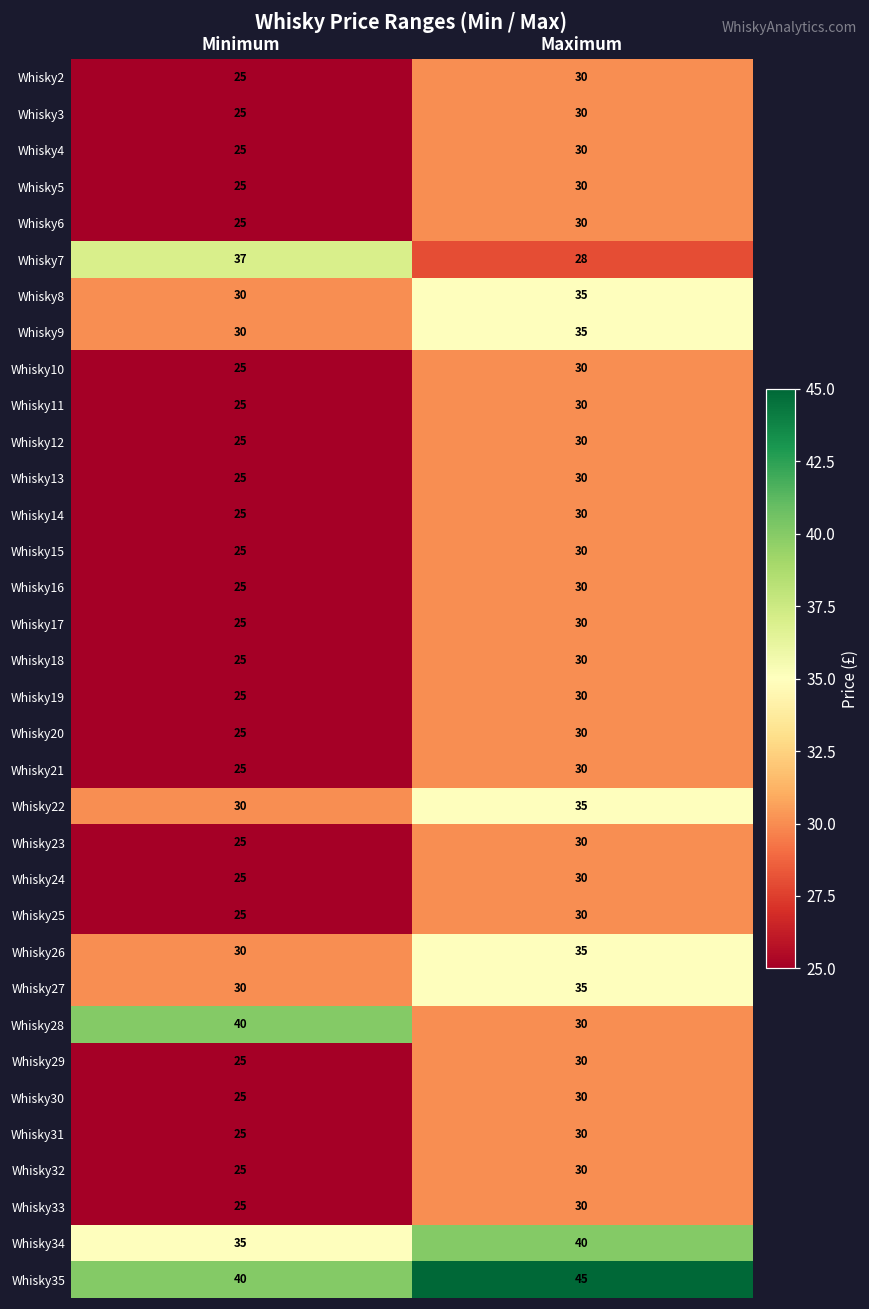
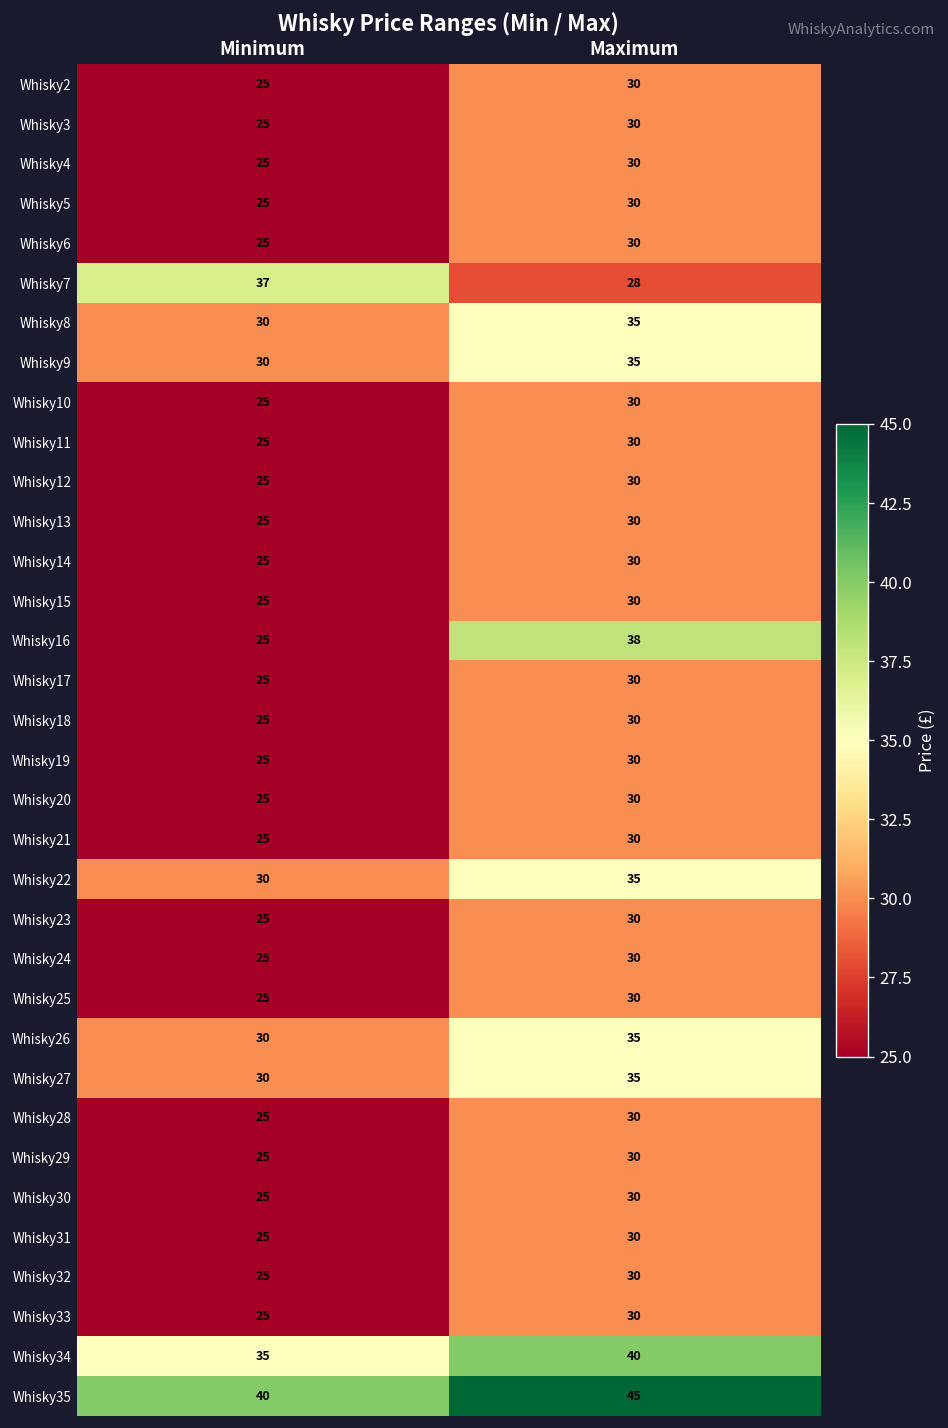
Whisky16, Maximum: 30 -> 38
Whisky28, Minimum: 40 -> 25
